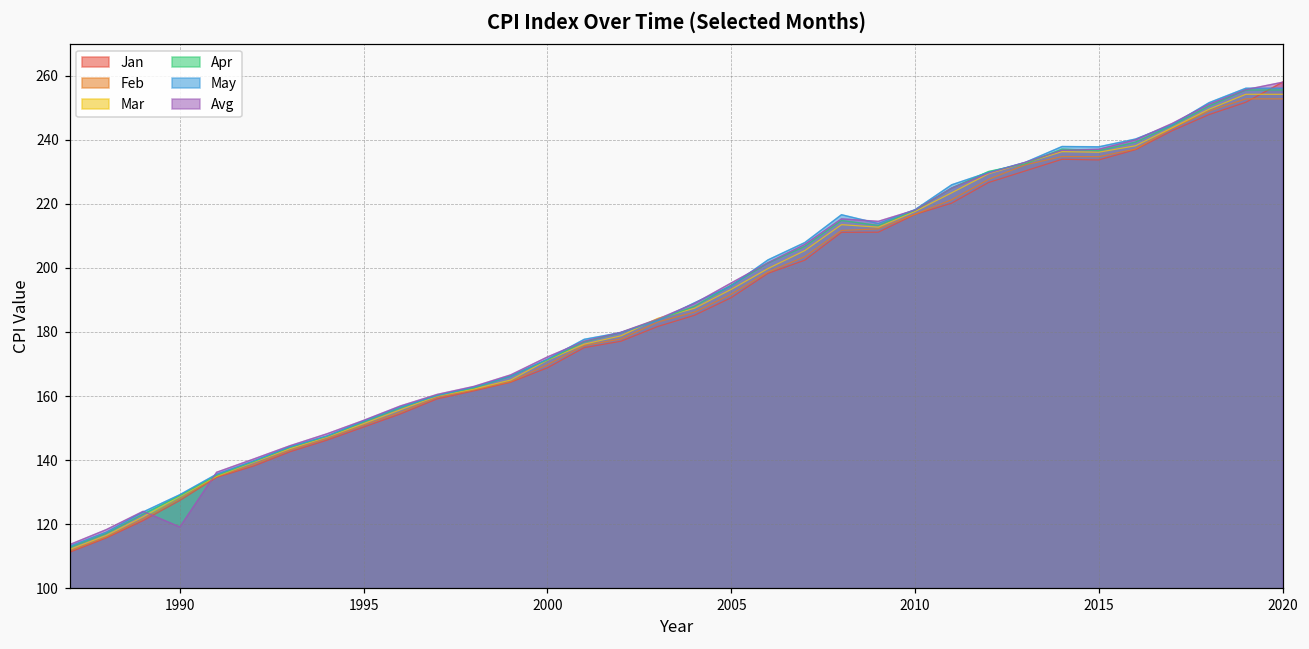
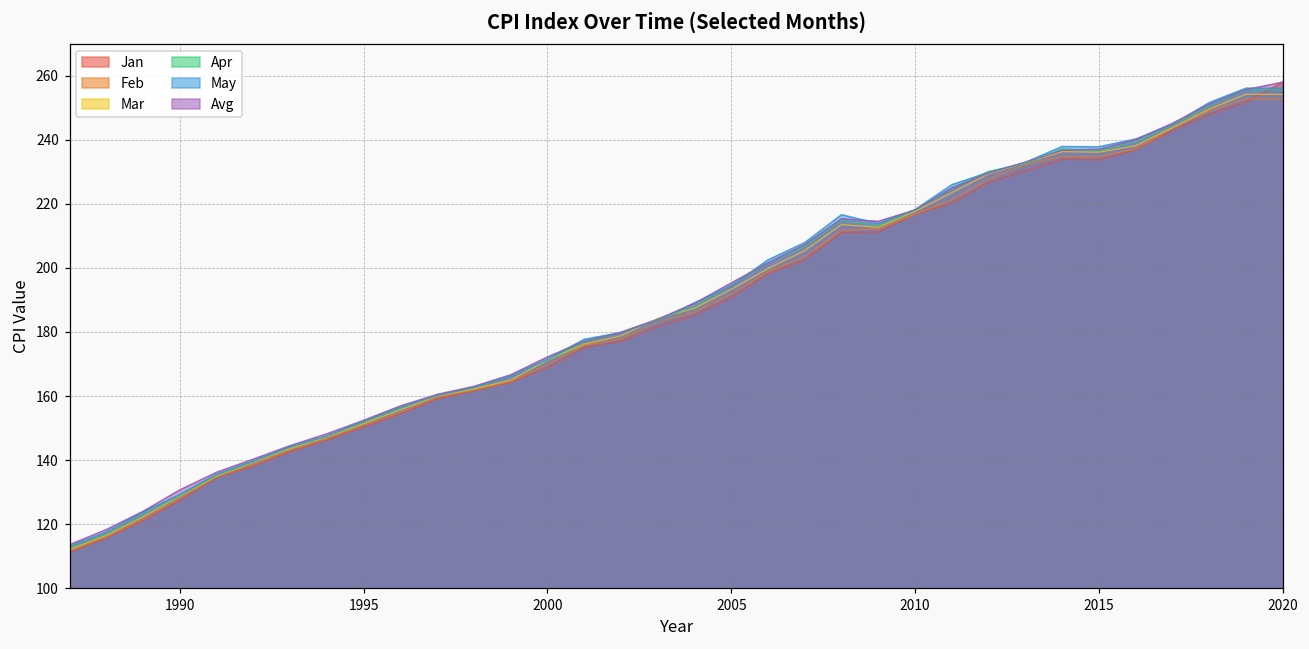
Avg, 1990: 119 -> 131
